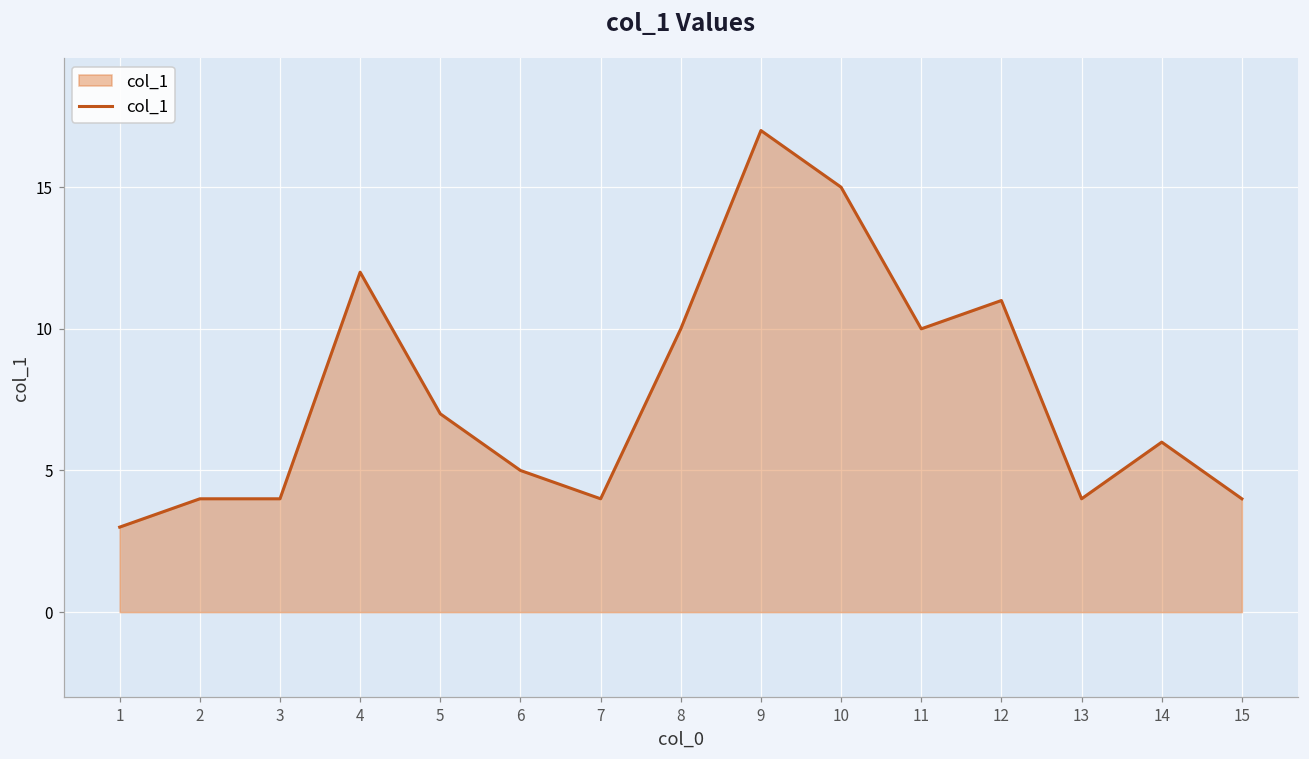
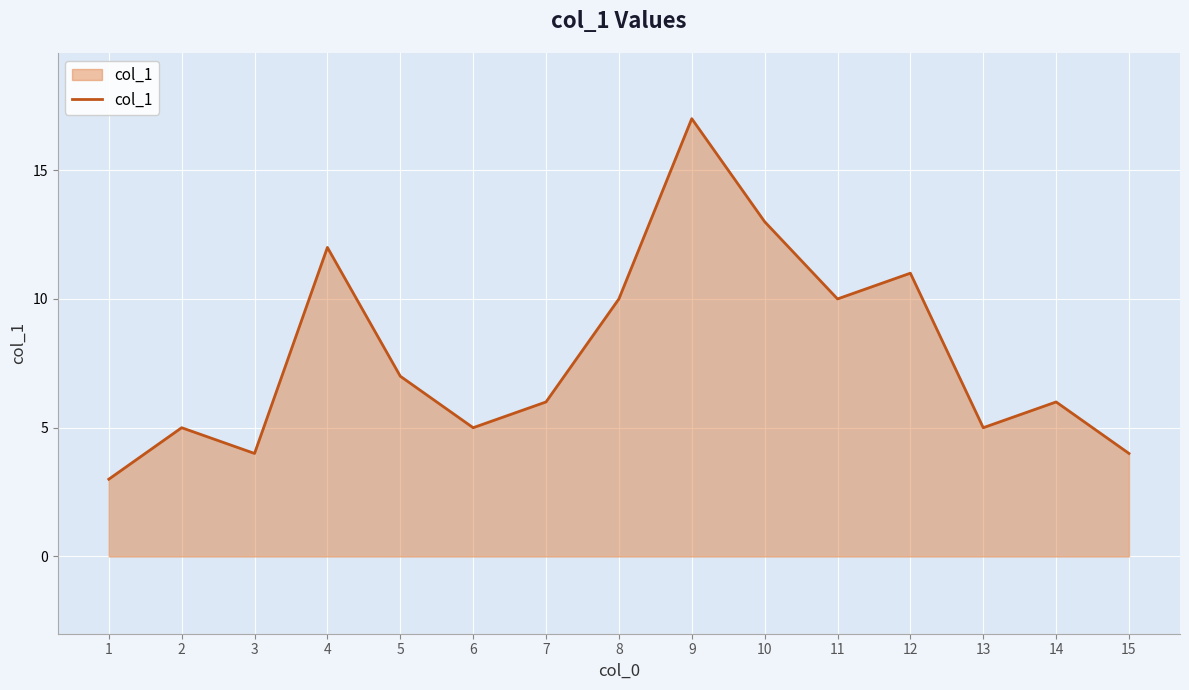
2: 4 -> 5
7: 4 -> 6
10: 15 -> 13
13: 4 -> 5
